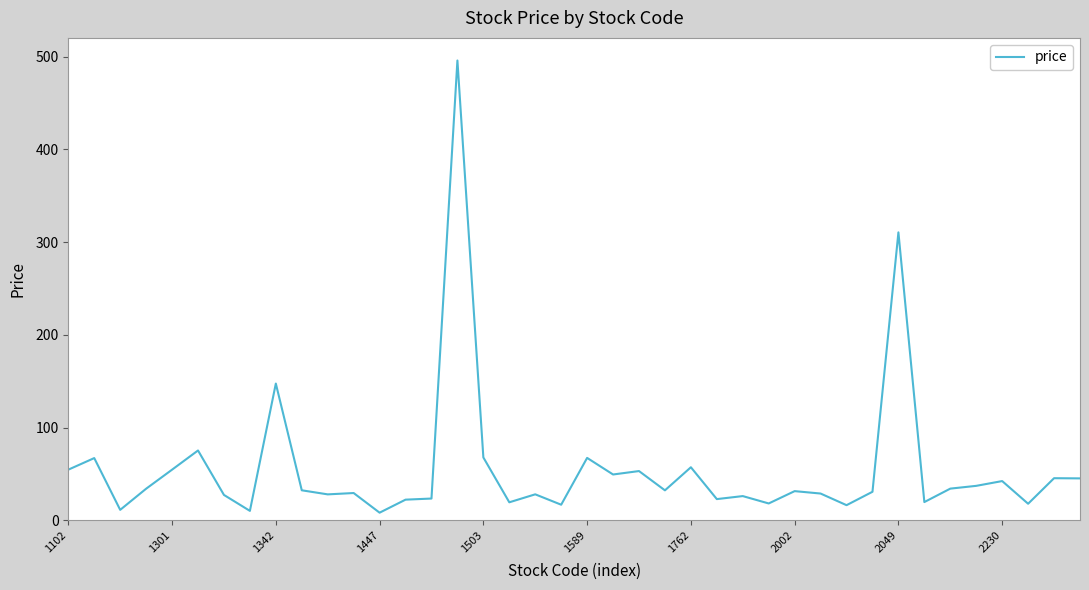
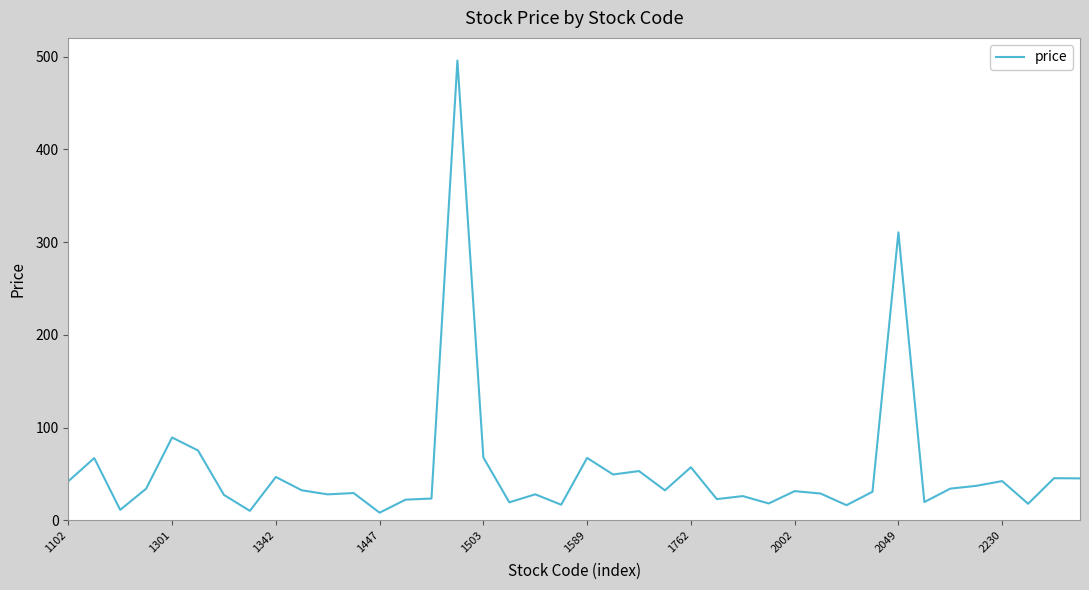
1102: 50 -> 40
1301: 50 -> 90
1342: 150 -> 50
